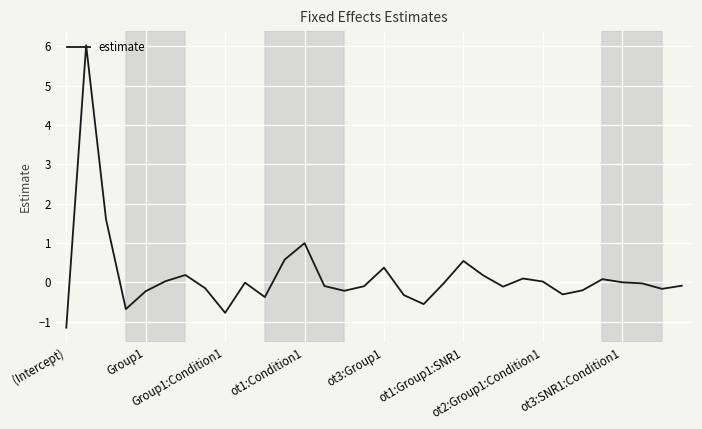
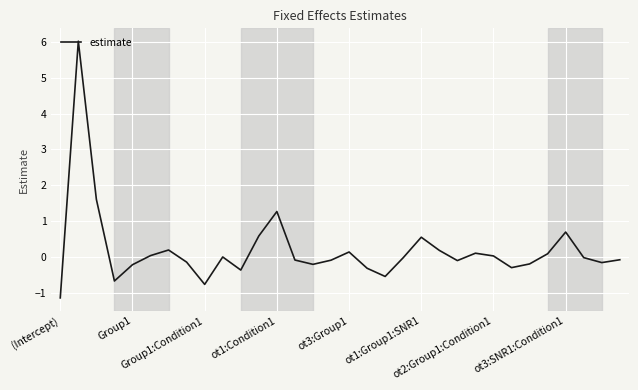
ot1:Condition1: 1.0 -> 1.3
ot3:Group1: 0.4 -> 0.1
ot3:SNR1:Condition1: 0.0 -> 0.7
